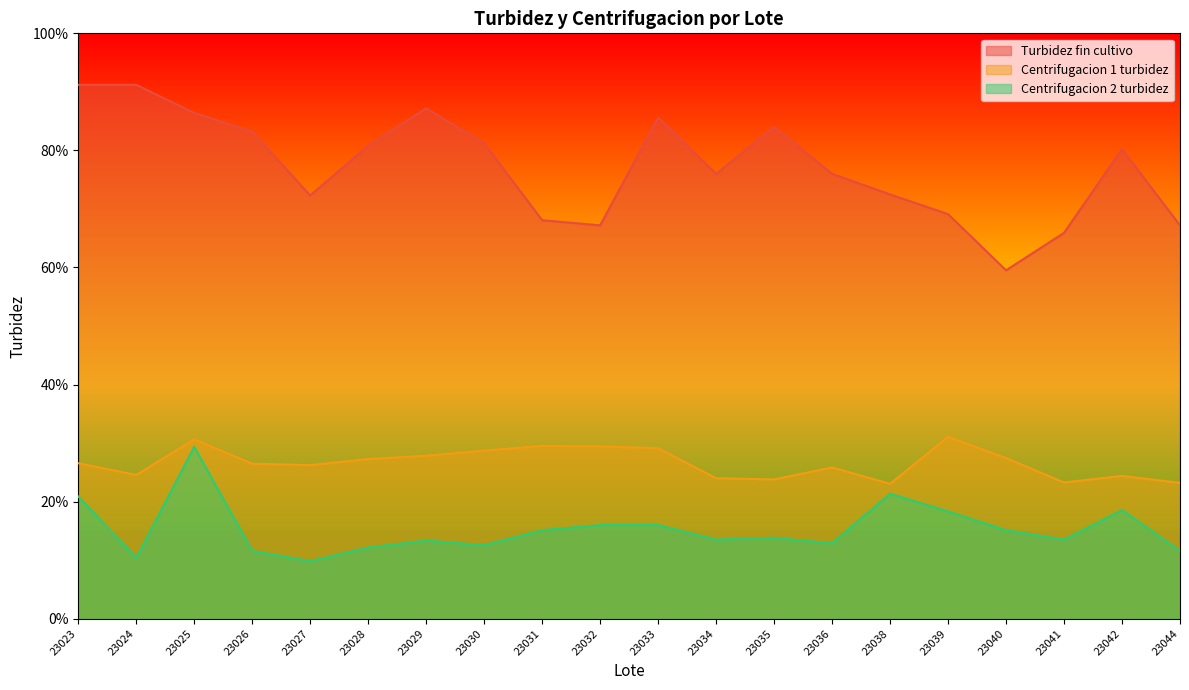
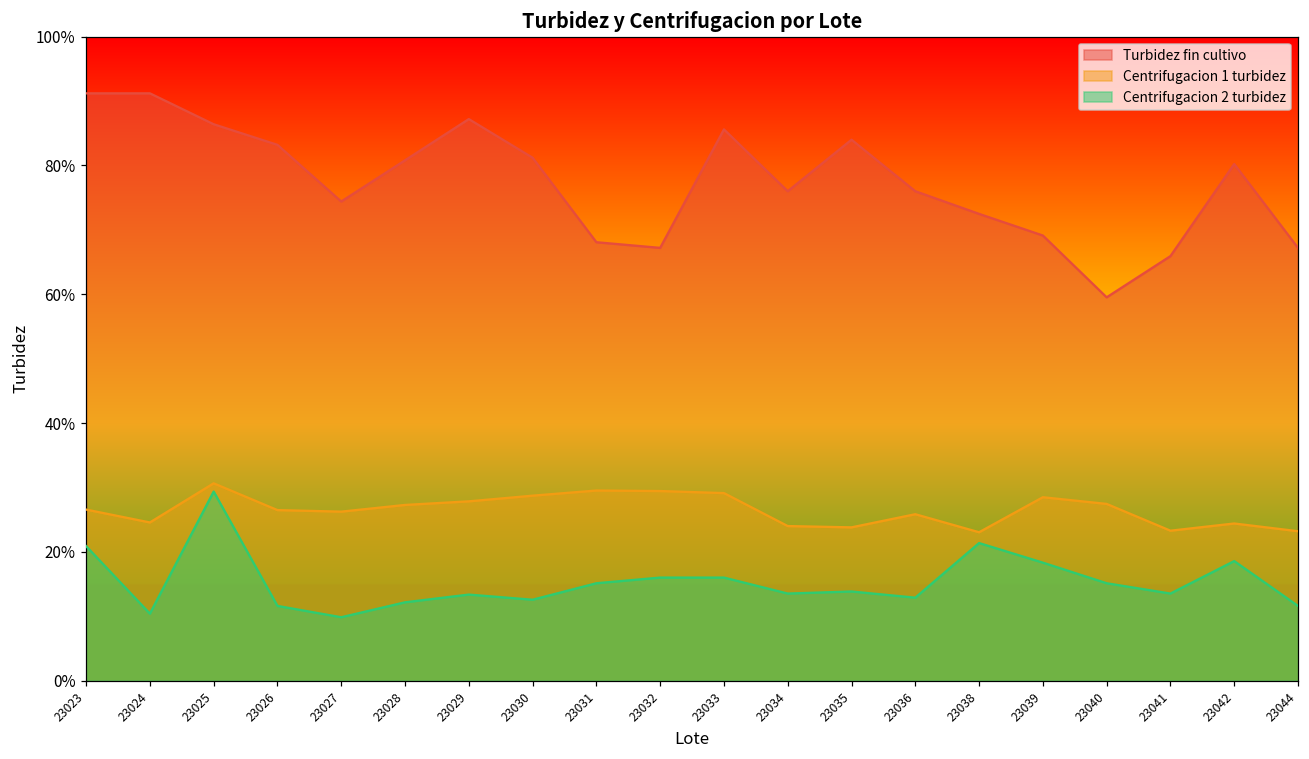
Turbidez fin cultivo, 23027: 72% -> 74%
Centrifugacion 1 turbidez, 23039: 31% -> 28%
